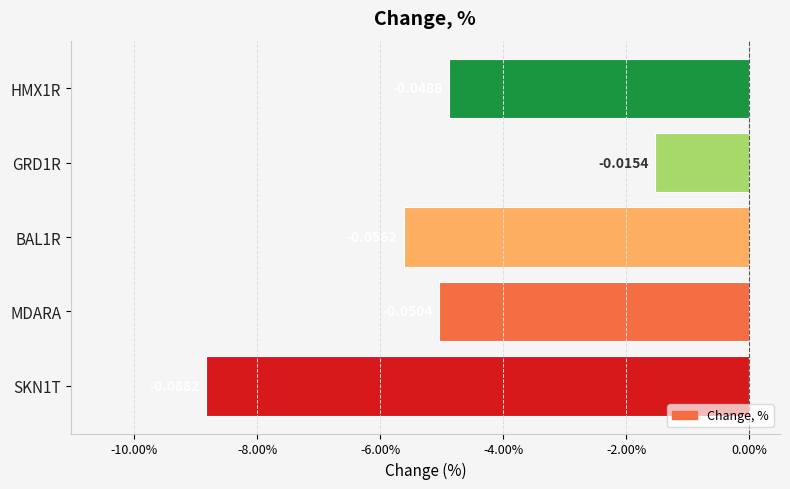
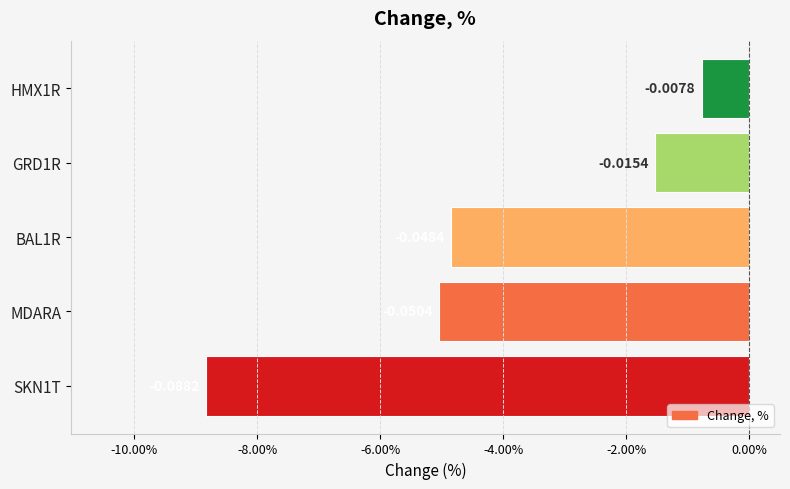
HMX1R: -4.9% -> -0.8%
BAL1R: -5.6% -> -4.8%
